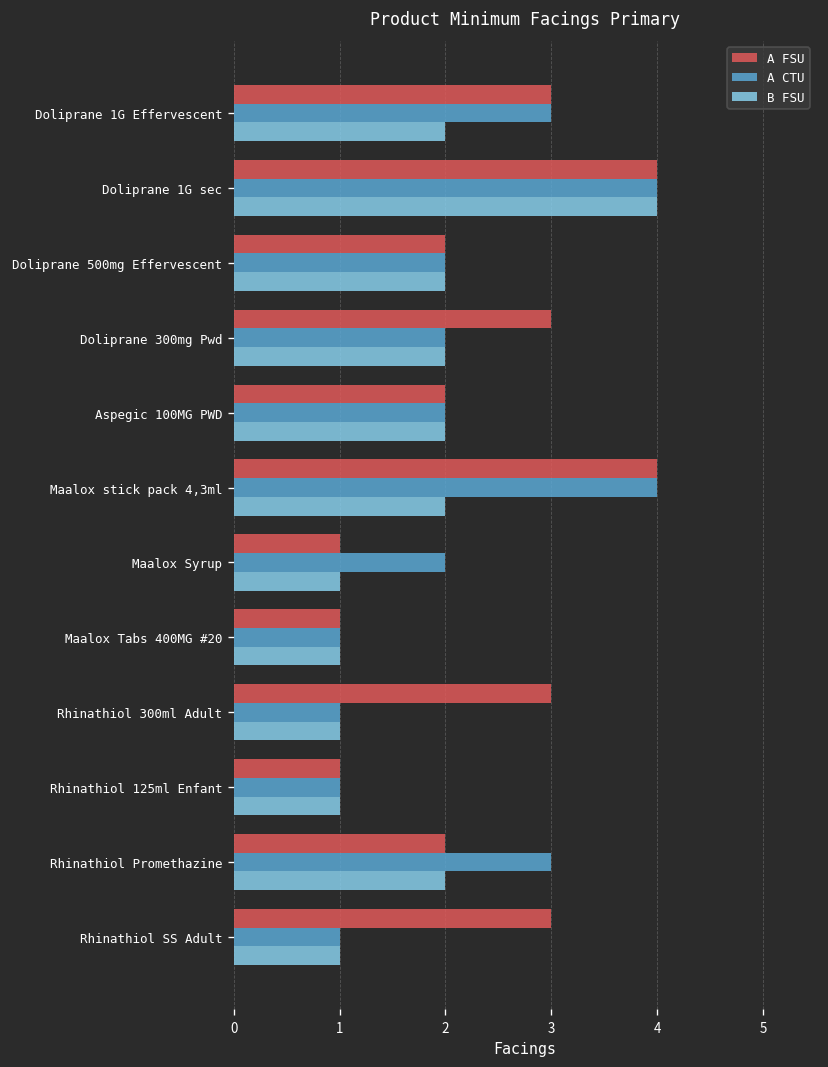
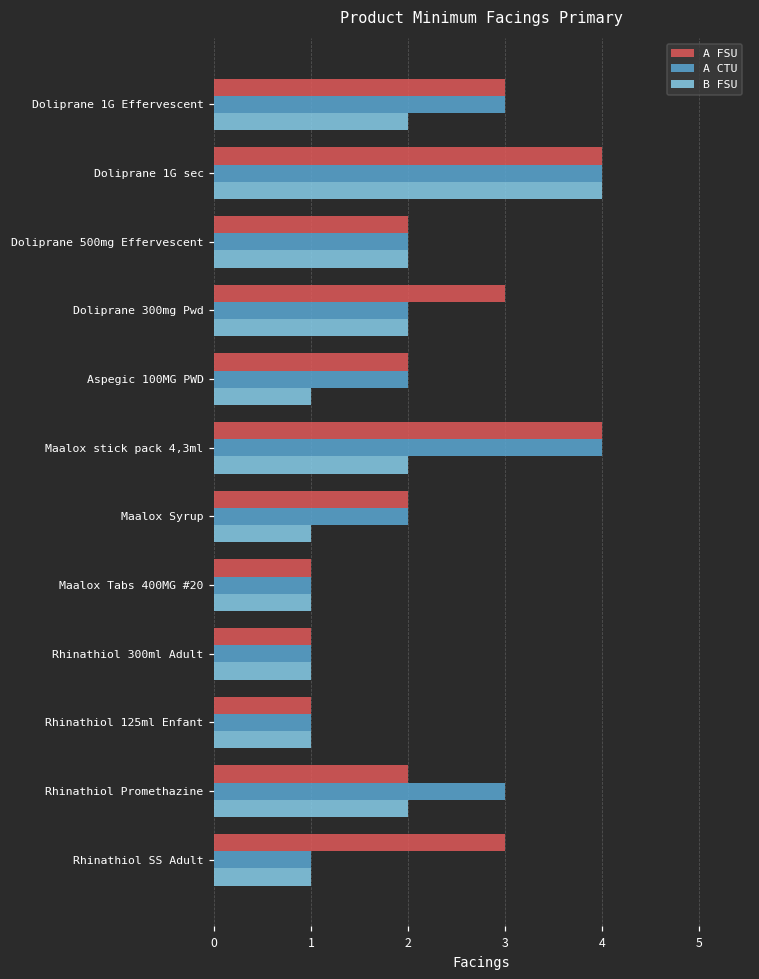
B FSU, Aspegic 100MG PWD: 2 -> 1
A FSU, Maalox Syrup: 1 -> 2
A FSU, Rhinathiol 300ml Adult: 3 -> 1
